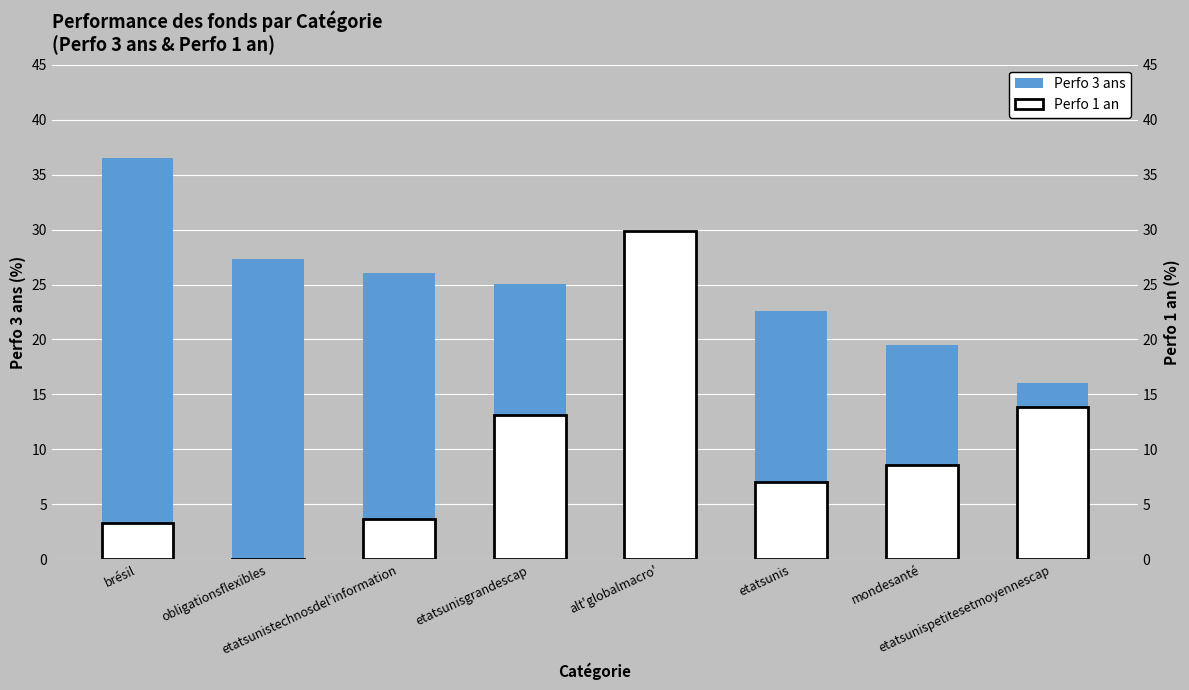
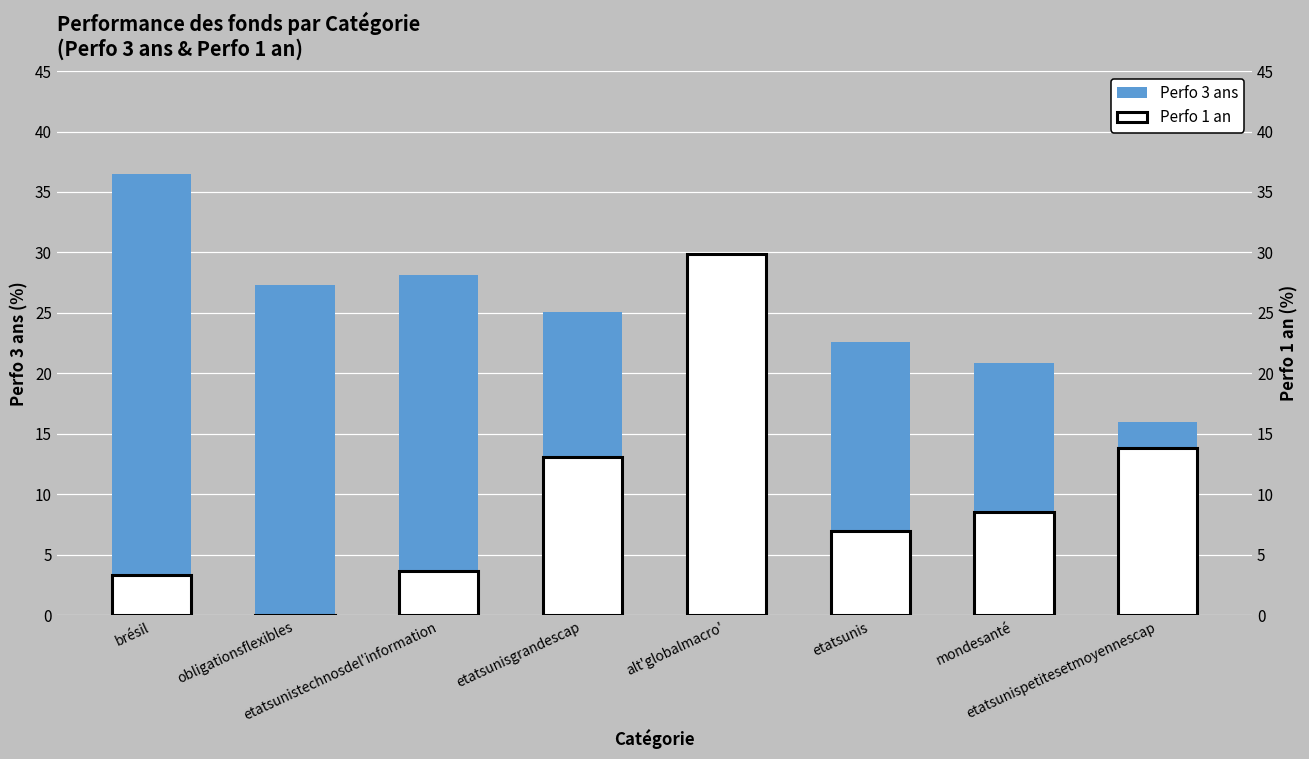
Perfo 3 ans, etatsunistechnosdel'information: 26.0 -> 28.2
Perfo 3 ans, mondesanté: 19.5 -> 20.8
